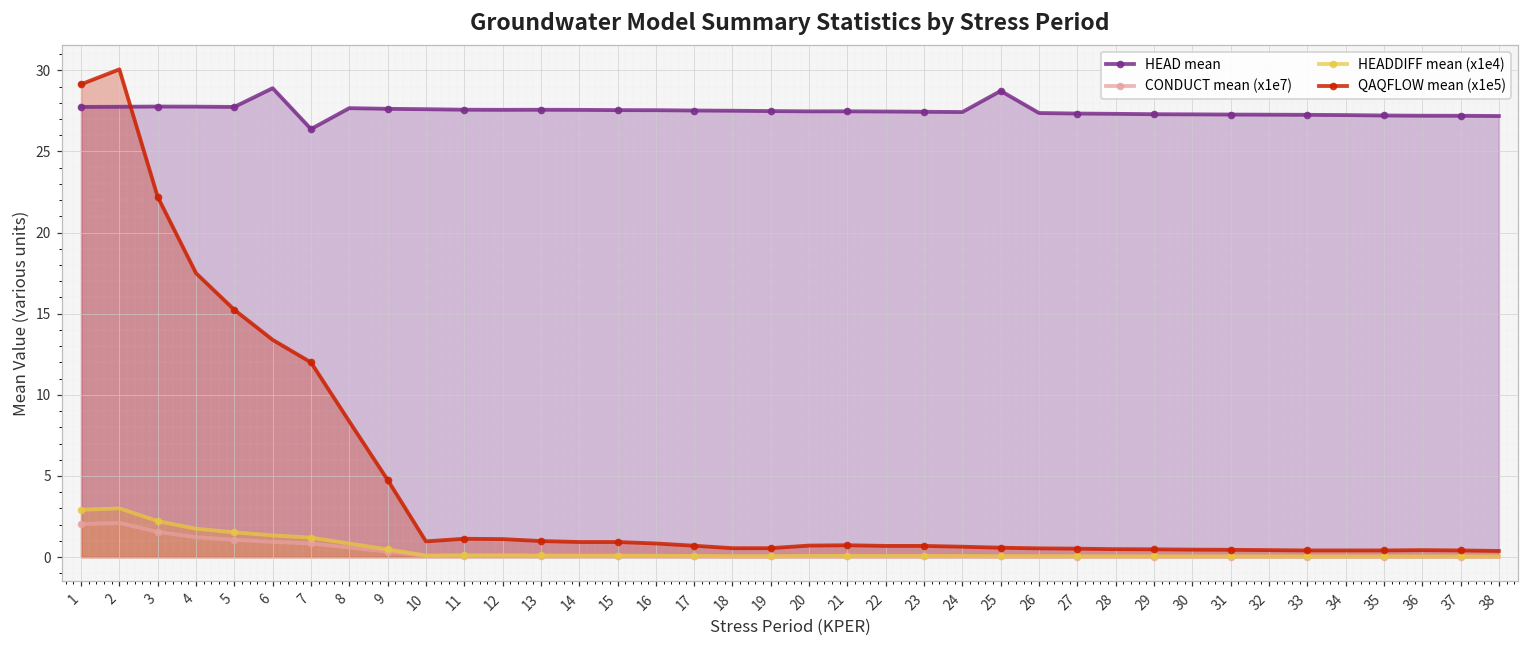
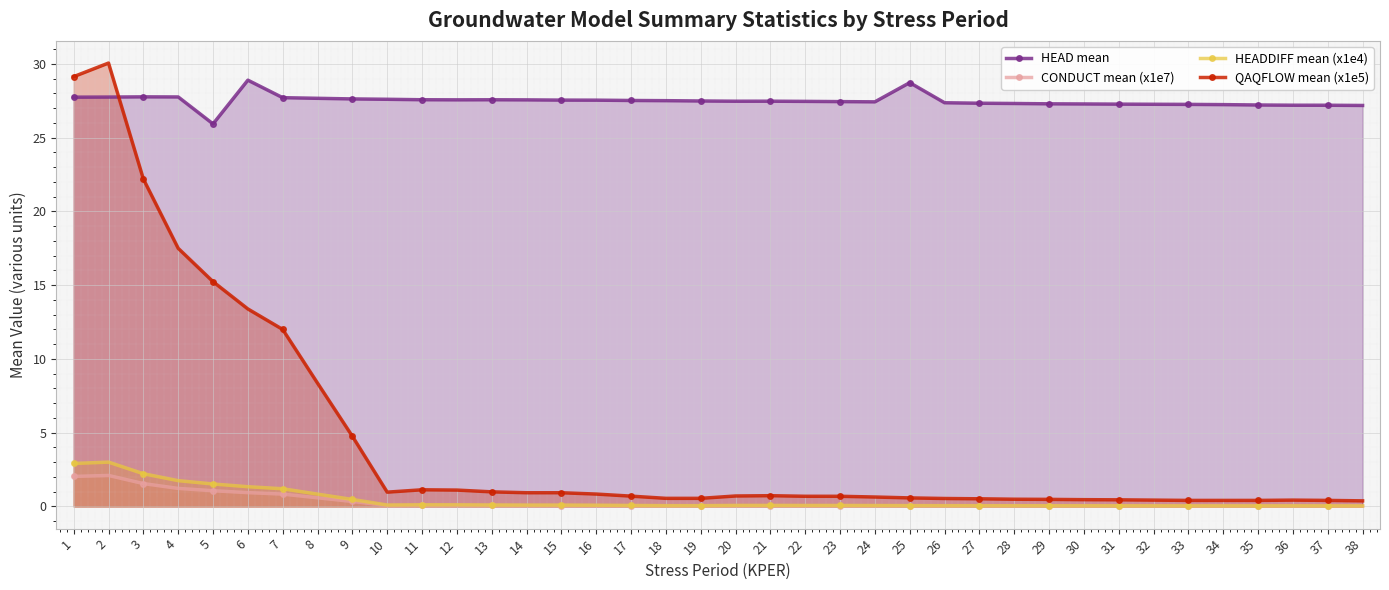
HEAD mean, 5: 27.7 -> 25.9
HEAD mean, 7: 26.4 -> 27.7
